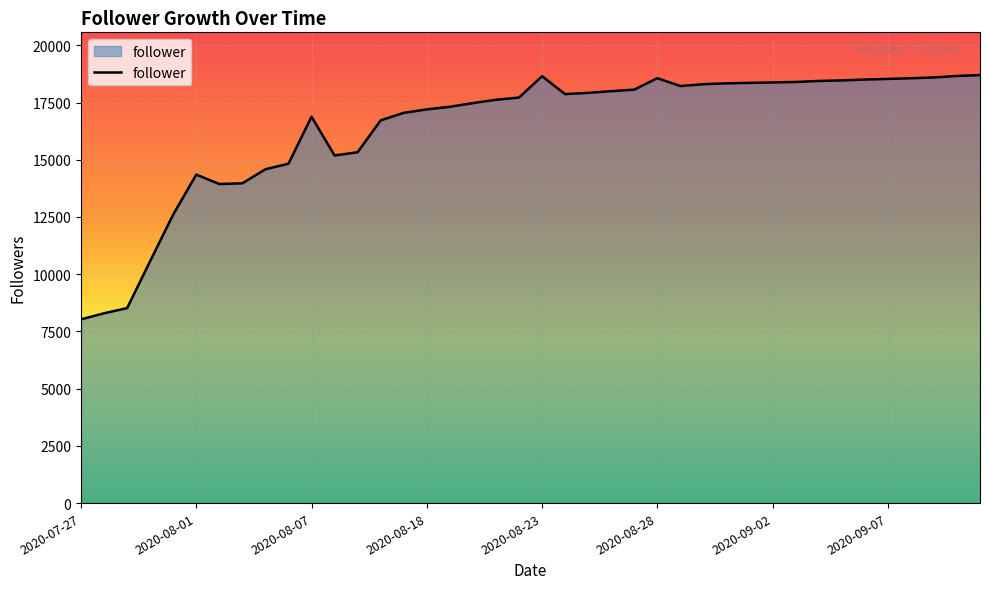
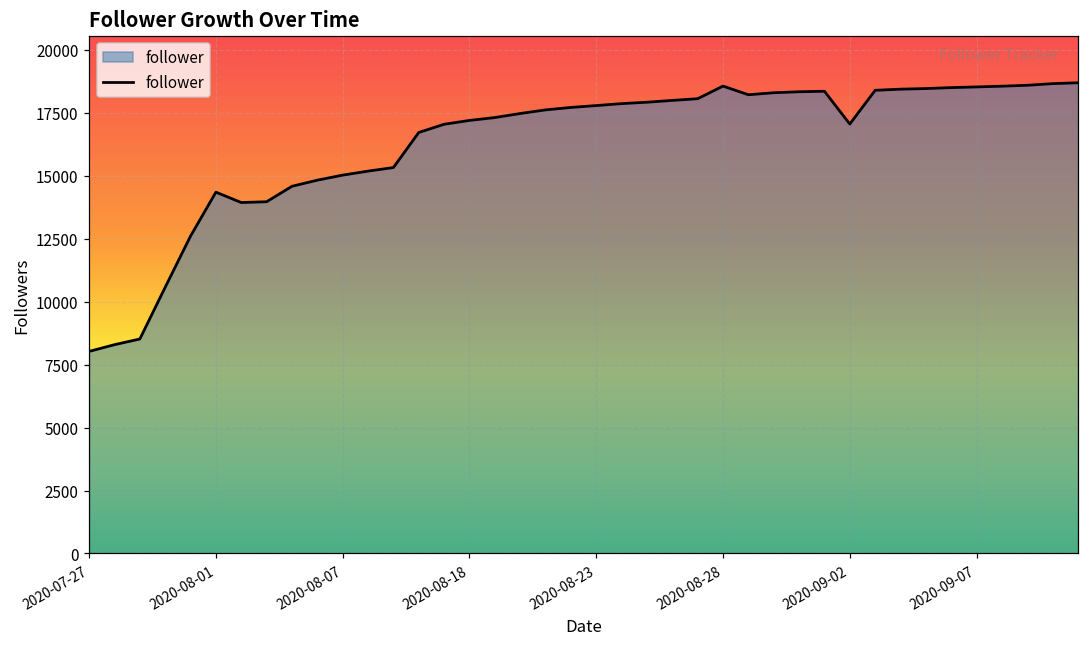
2020-08-07: 16900 -> 15000
2020-08-23: 18700 -> 17800
2020-09-02: 18400 -> 17100
